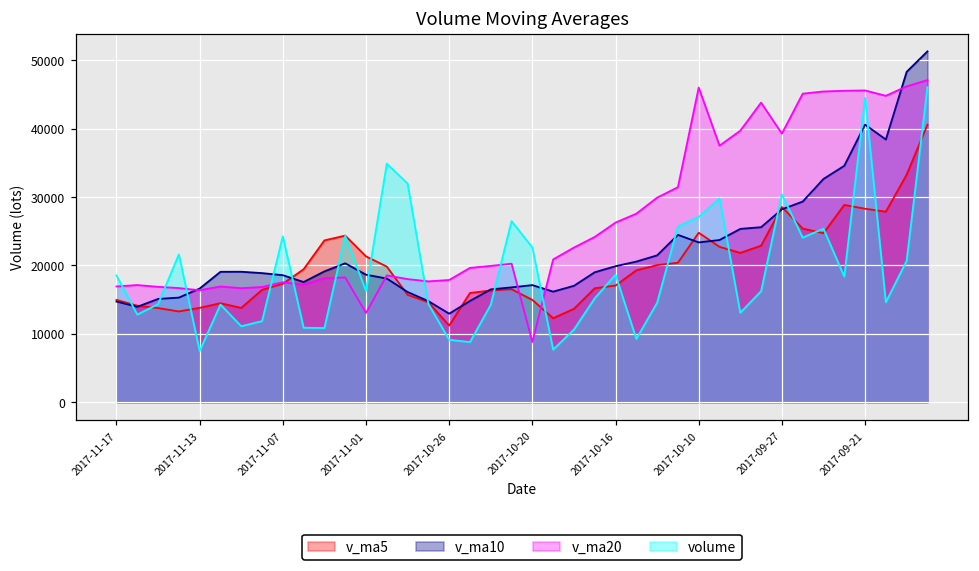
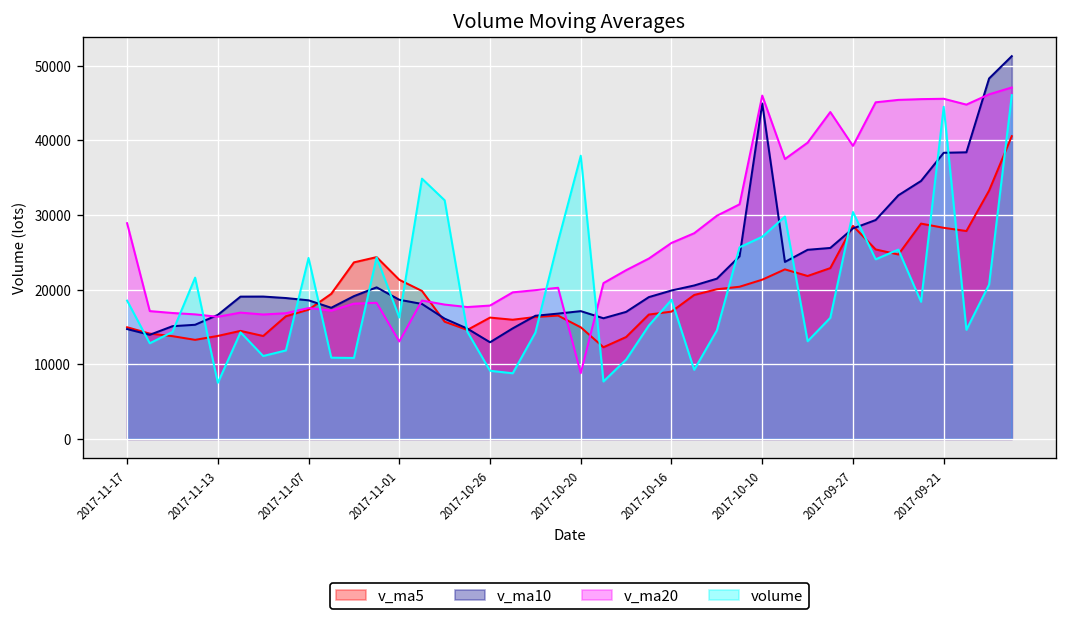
v_ma20, 2017-11-17: 17000 -> 29000
v_ma5, 2017-10-26: 11000 -> 16000
volume, 2017-10-20: 23000 -> 38000
v_ma5, 2017-10-10: 25000 -> 21000
v_ma10, 2017-10-10: 23000 -> 45000
v_ma10, 2017-09-21: 41000 -> 38000
